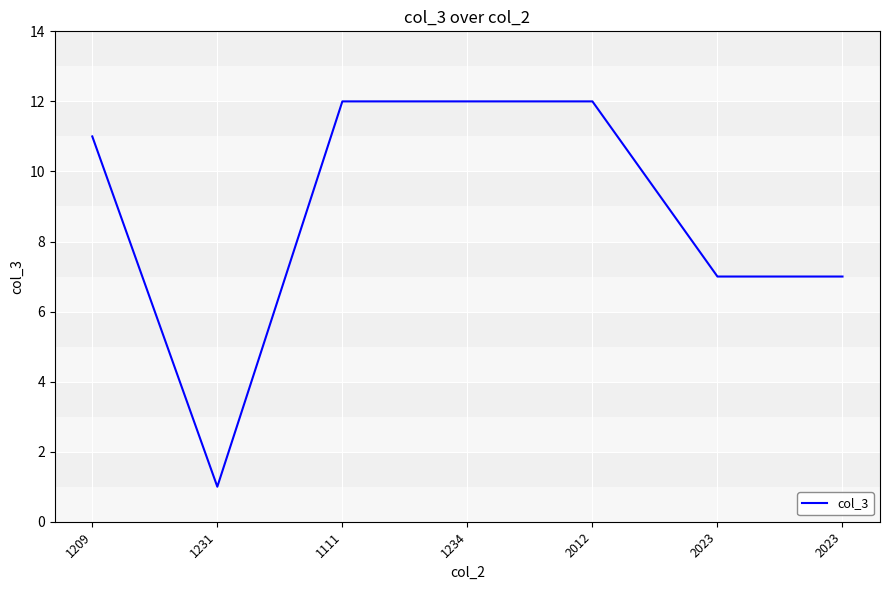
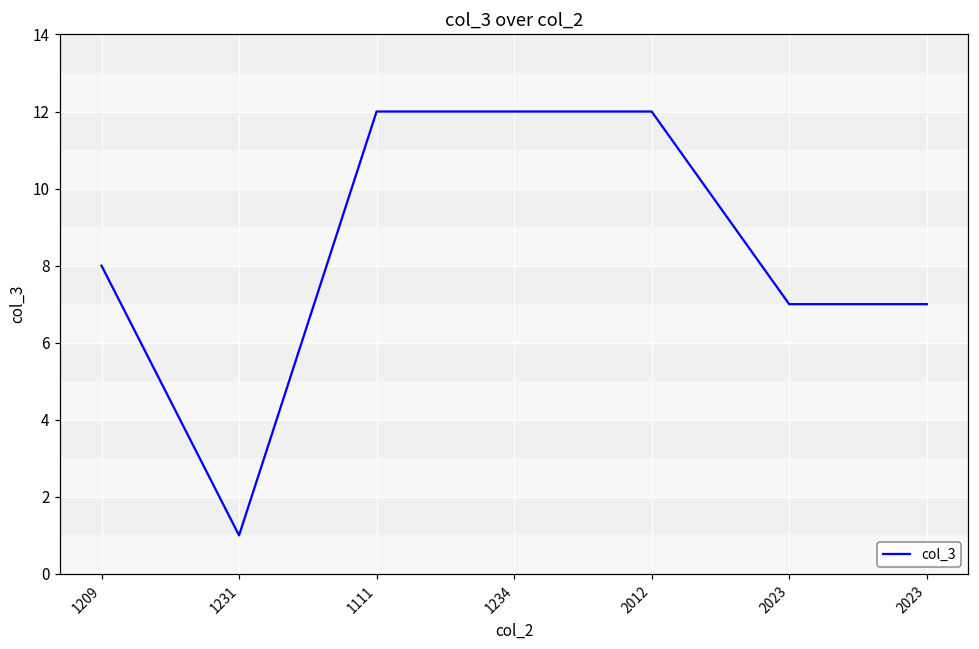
1209: 11 -> 8
